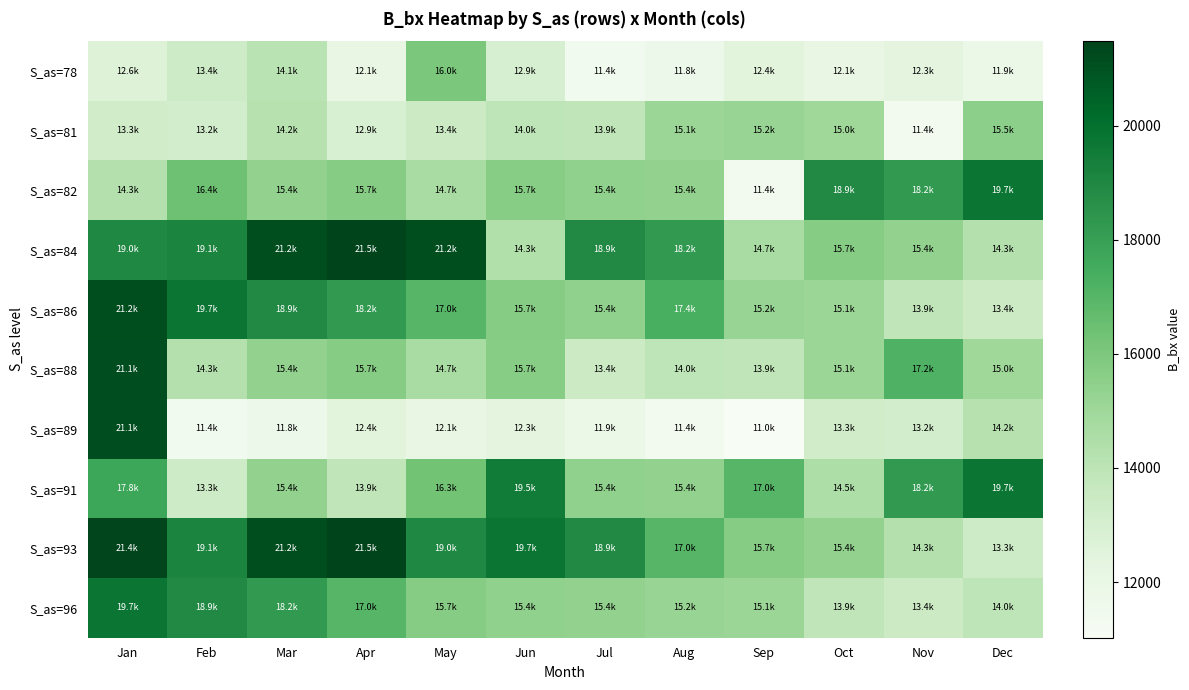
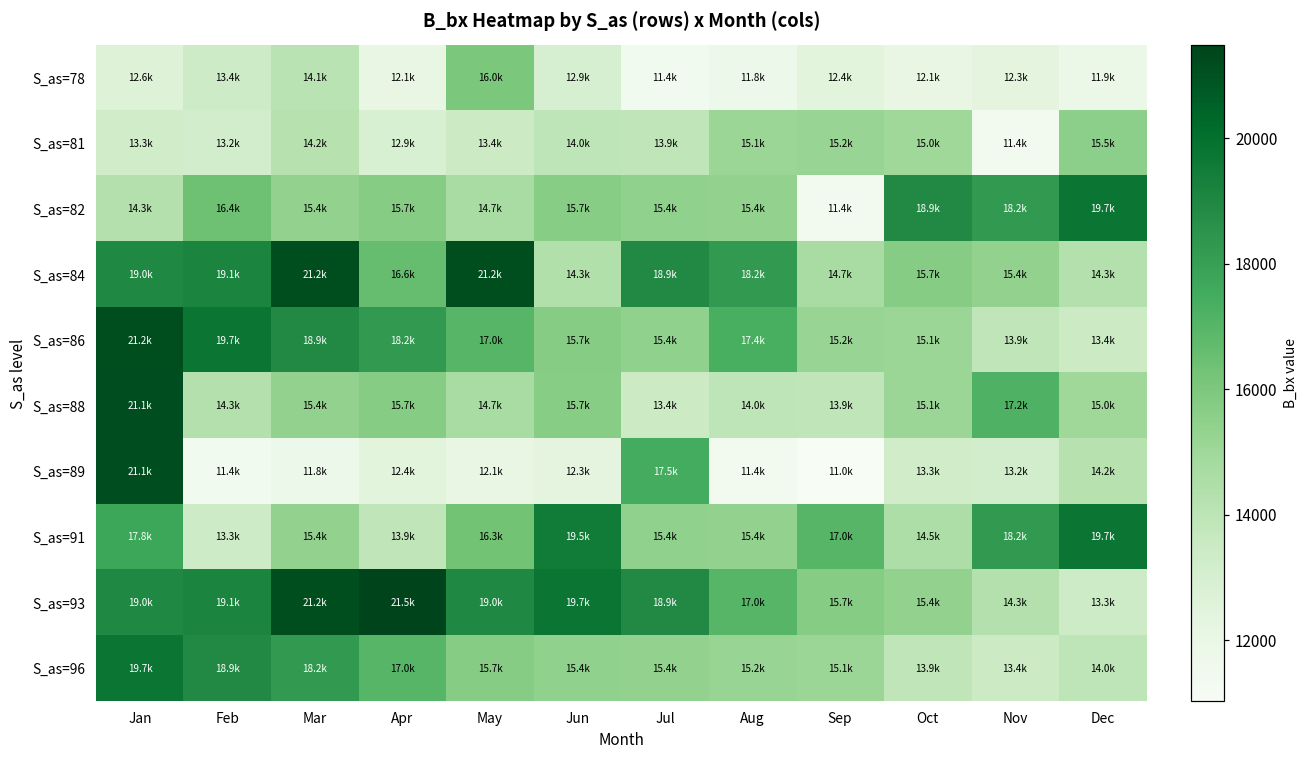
S_as=84, Apr: 21.5k -> 16.6k
S_as=89, Jul: 11.9k -> 17.5k
S_as=93, Jan: 21.4k -> 19.0k
